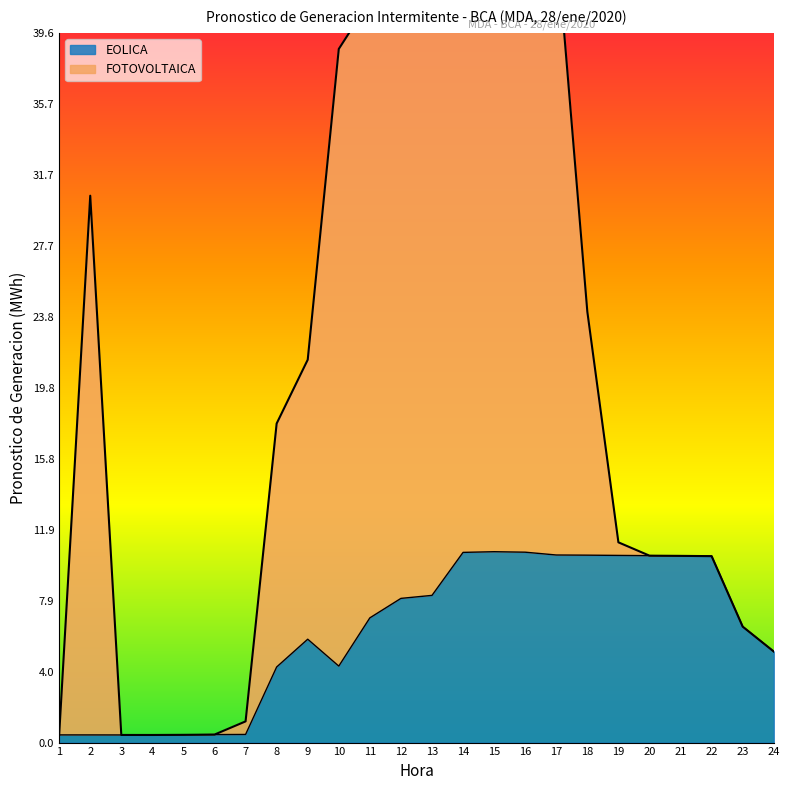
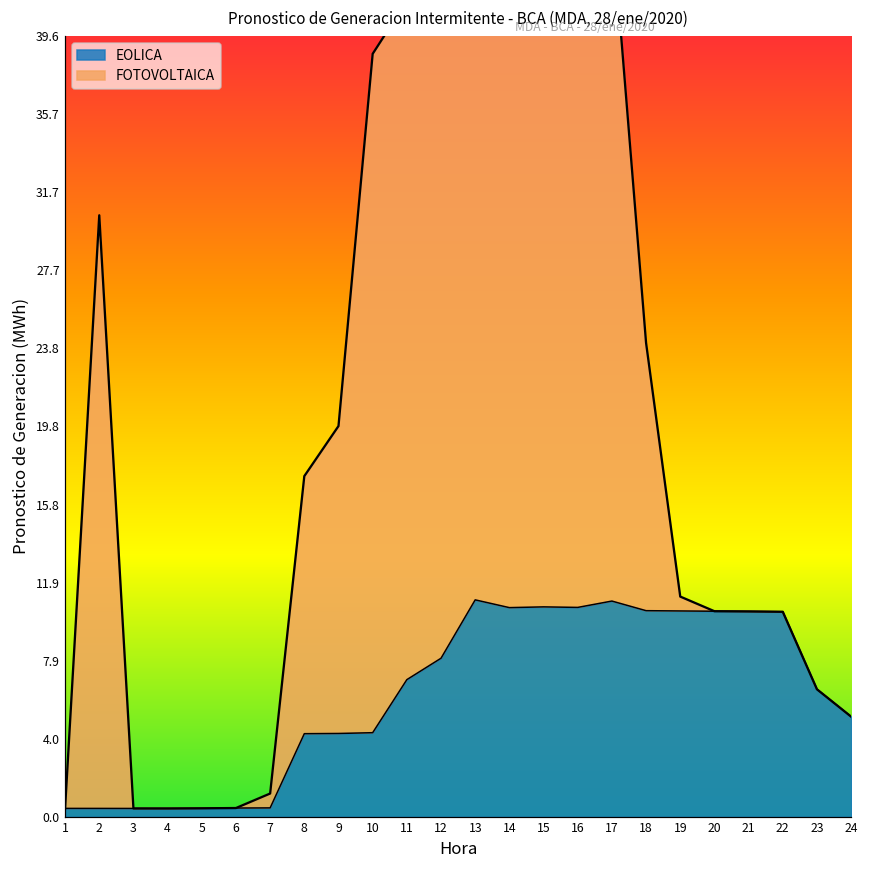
FOTOVOLTAICA, 8: 13.6 -> 13.1
EOLICA, 9: 5.8 -> 4.2
EOLICA, 13: 8.2 -> 11.0
EOLICA, 17: 10.5 -> 11.0
